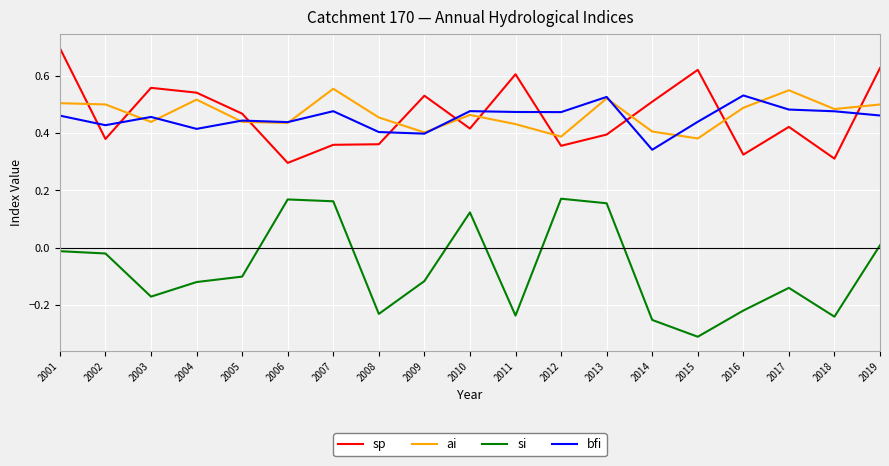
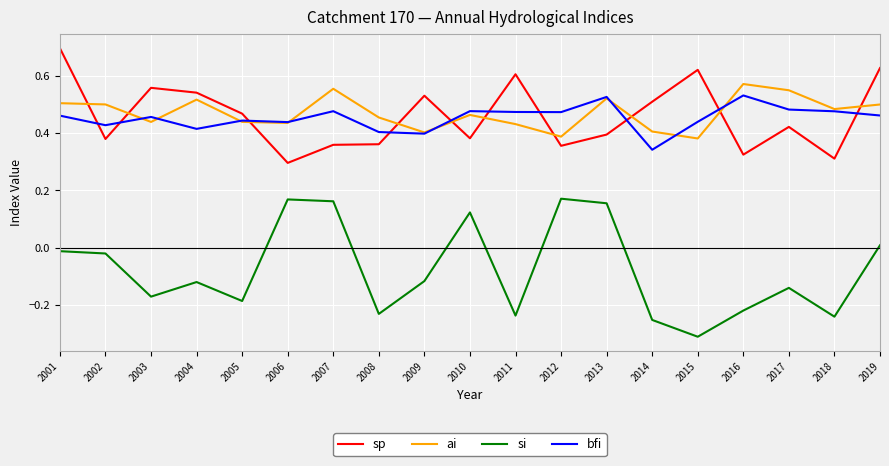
si, 2005: -0.10 -> -0.19
sp, 2010: 0.42 -> 0.38
ai, 2016: 0.49 -> 0.57
